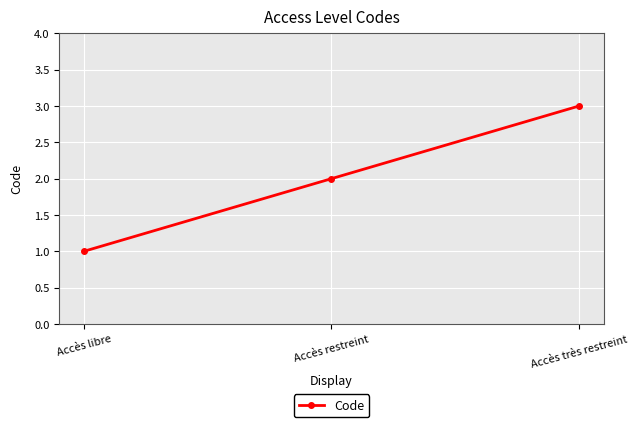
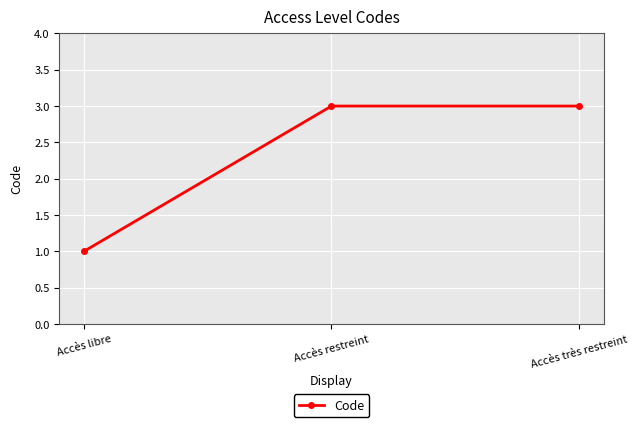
Accès restreint: 2 -> 3
